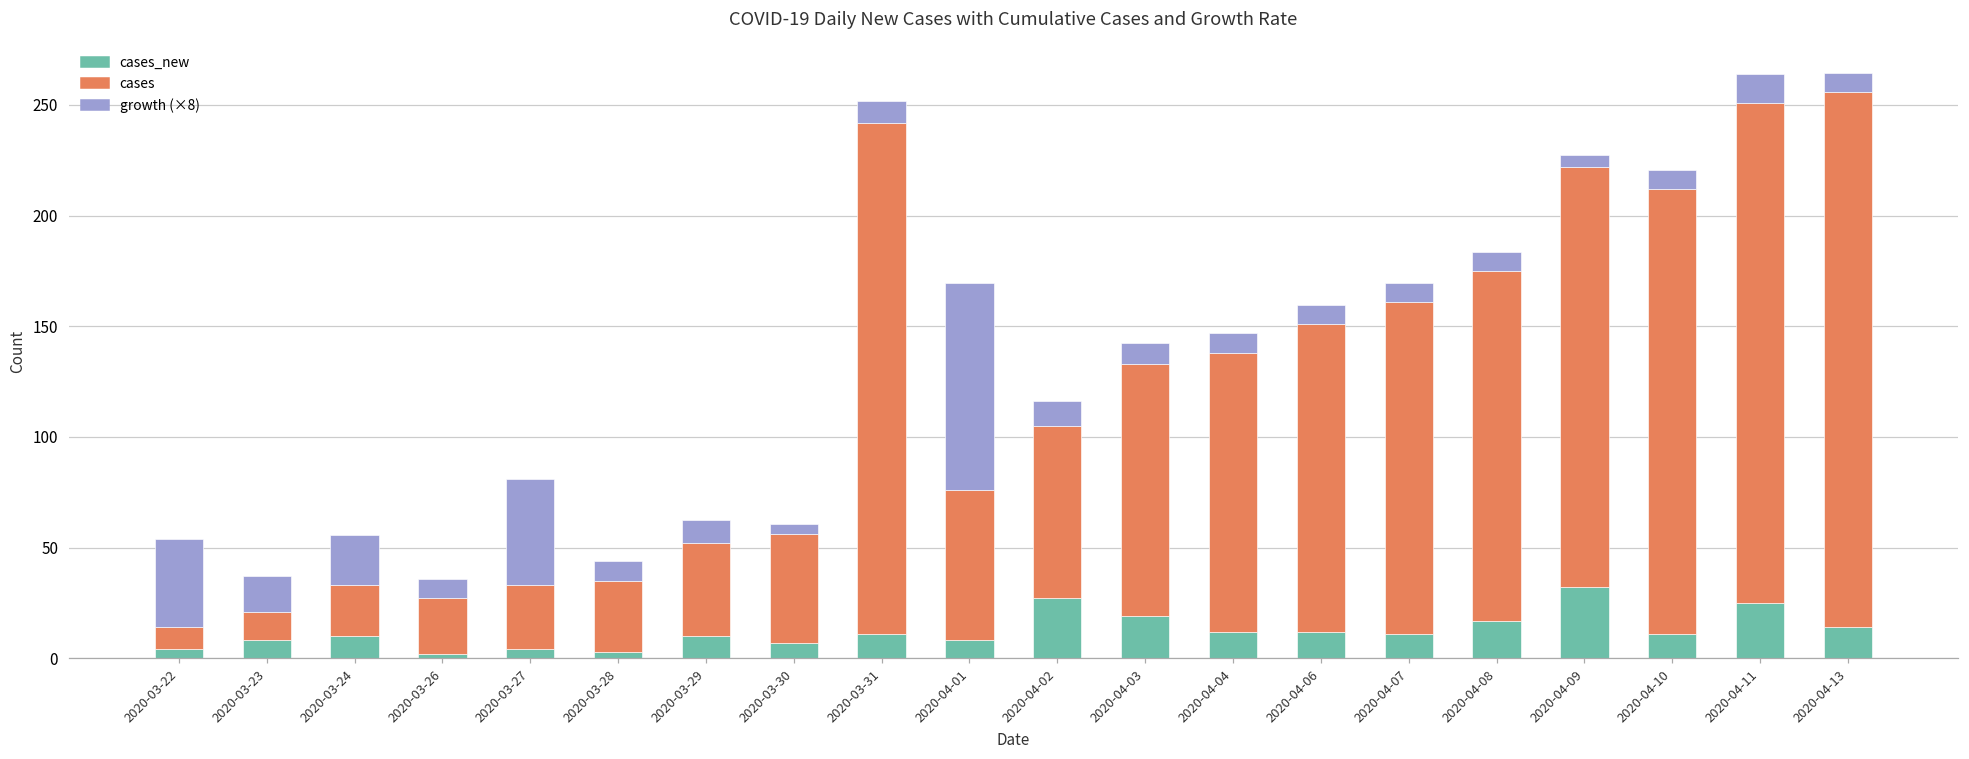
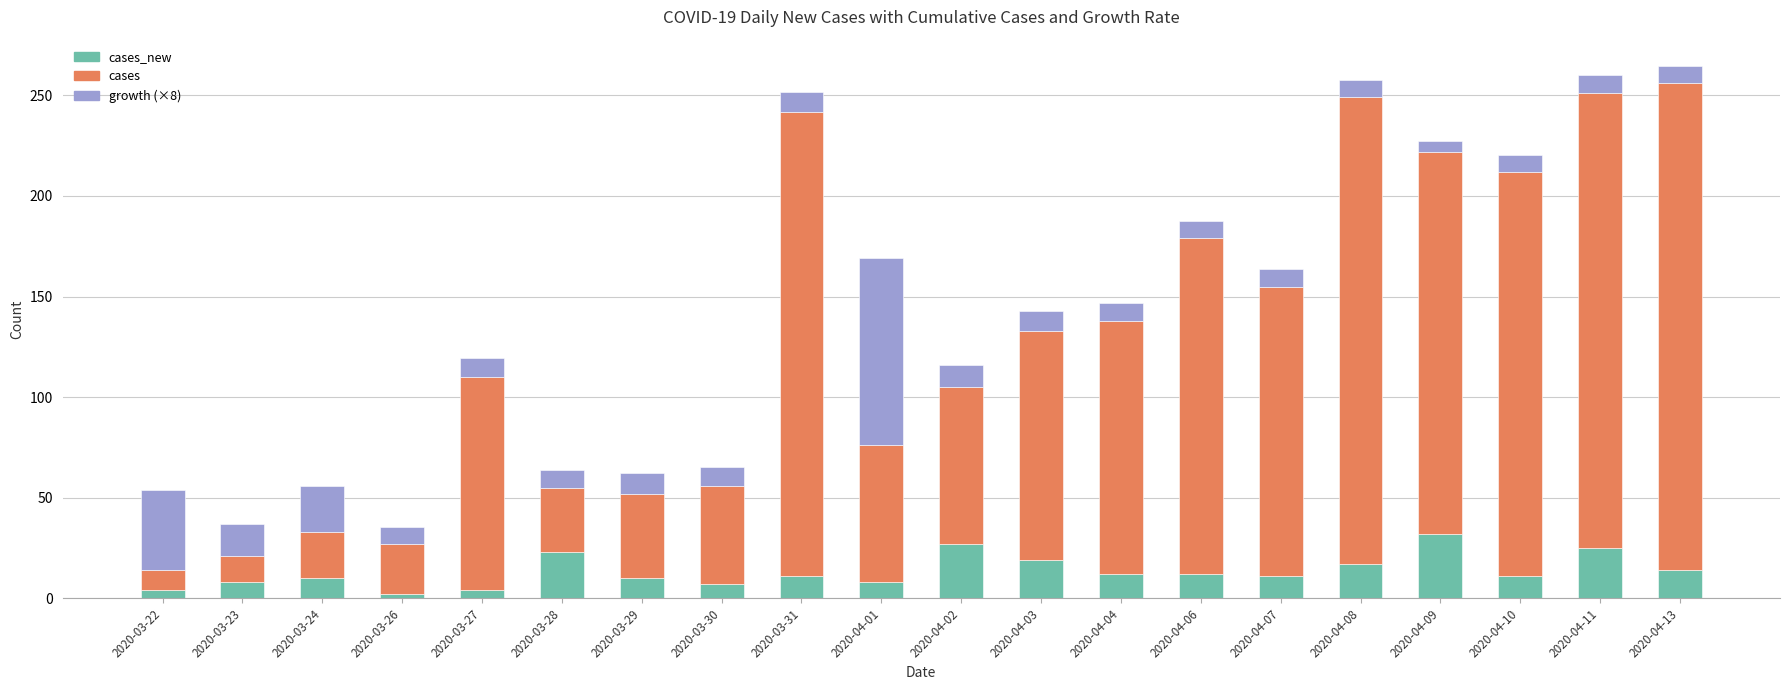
cases, 2020-03-27: 29 -> 106
growth (×8), 2020-03-27: 48 -> 9
cases_new, 2020-03-28: 3 -> 23
growth (×8), 2020-03-30: 4 -> 9
cases, 2020-04-06: 139 -> 167
cases, 2020-04-07: 150 -> 144
cases, 2020-04-08: 158 -> 232
growth (×8), 2020-04-11: 13 -> 9
